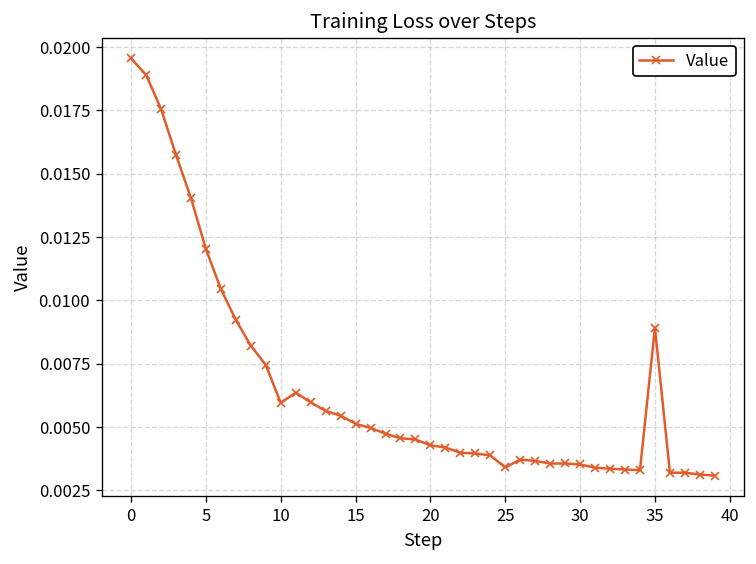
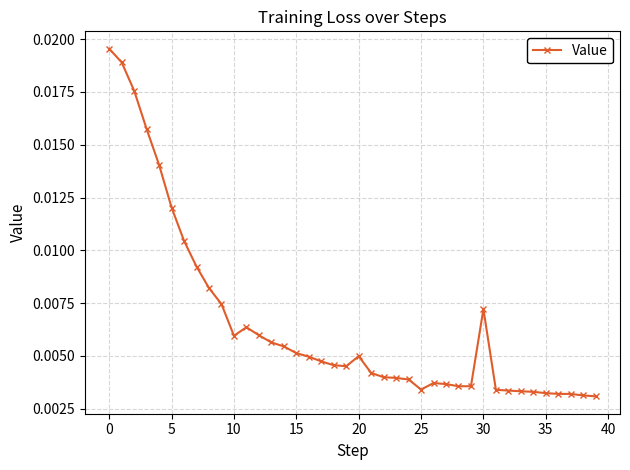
20: 0.0043 -> 0.0050
30: 0.0035 -> 0.0072
35: 0.0089 -> 0.0032
